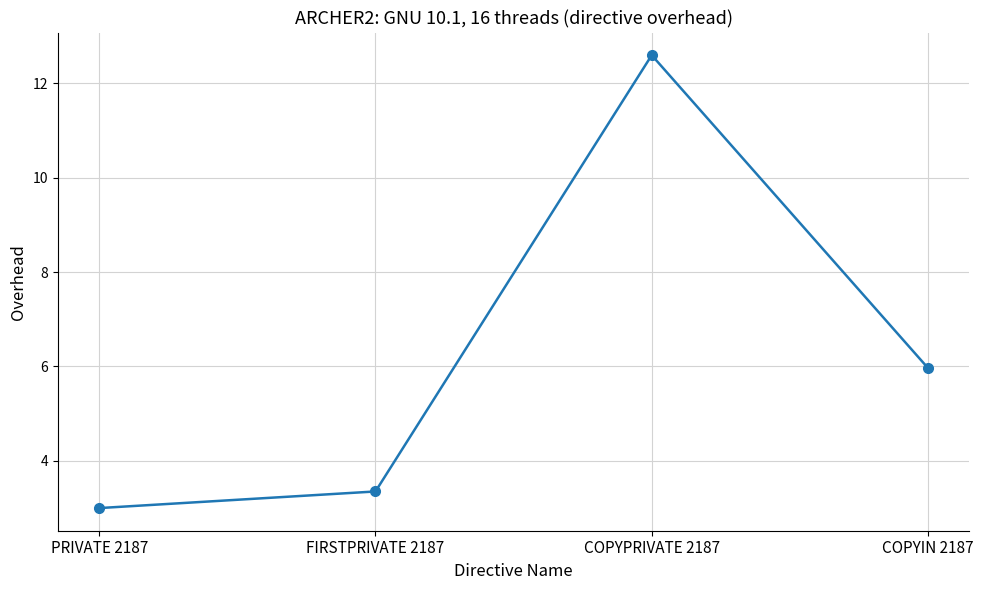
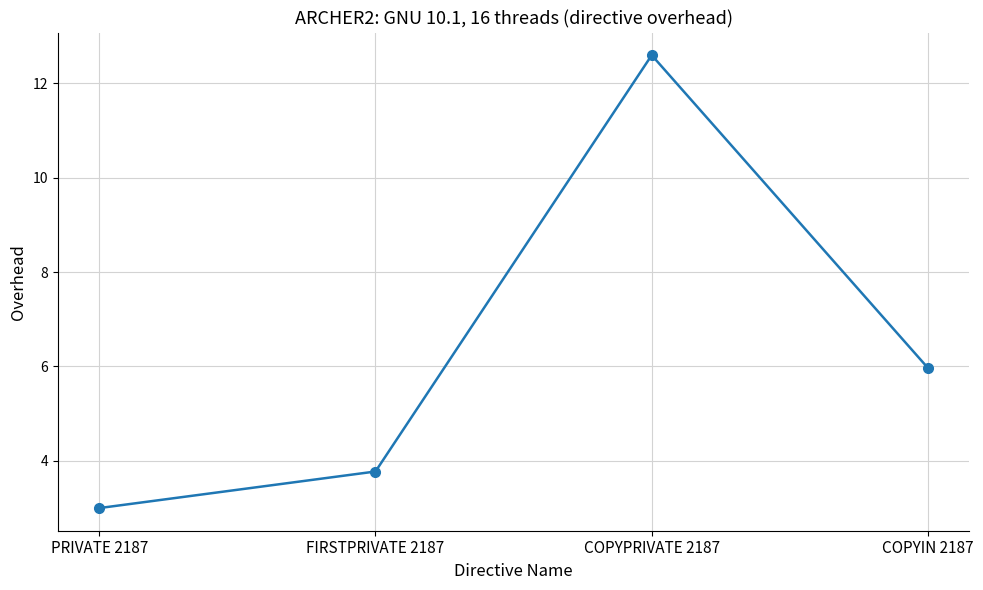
FIRSTPRIVATE 2187: 3.3 -> 3.8
